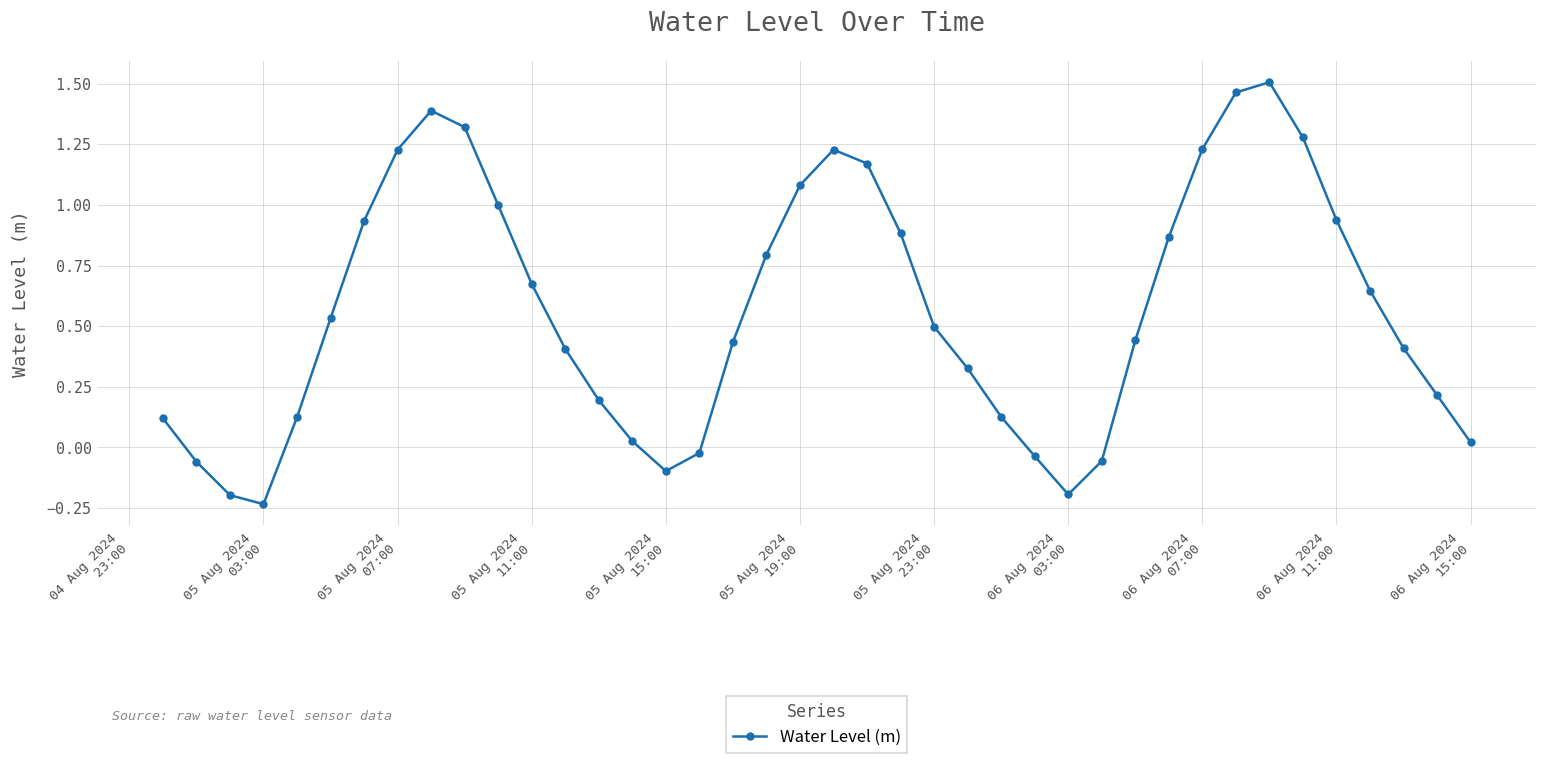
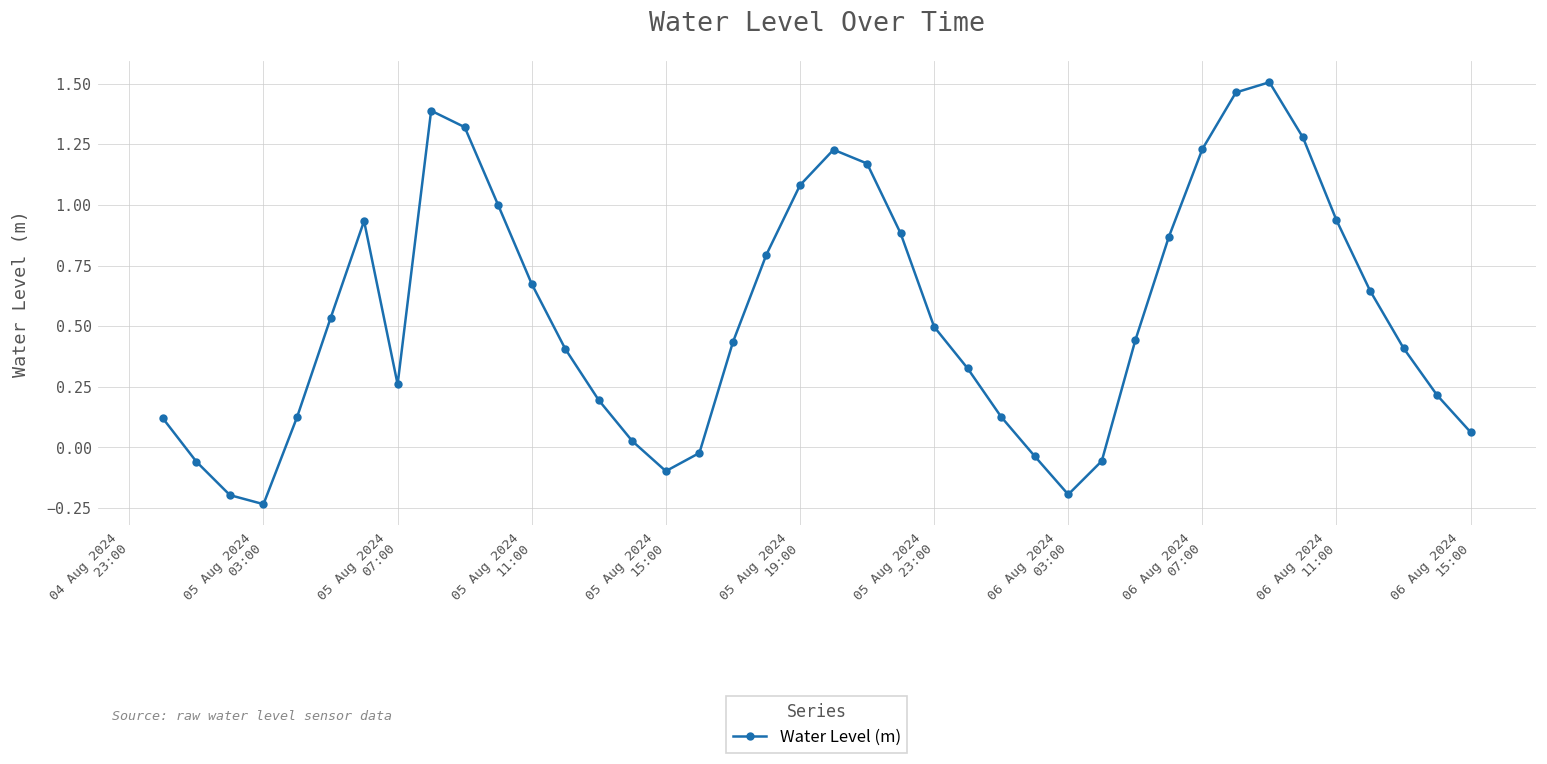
05 Aug 2024 07:00: 1.23 -> 0.26
06 Aug 2024 15:00: 0.02 -> 0.06
